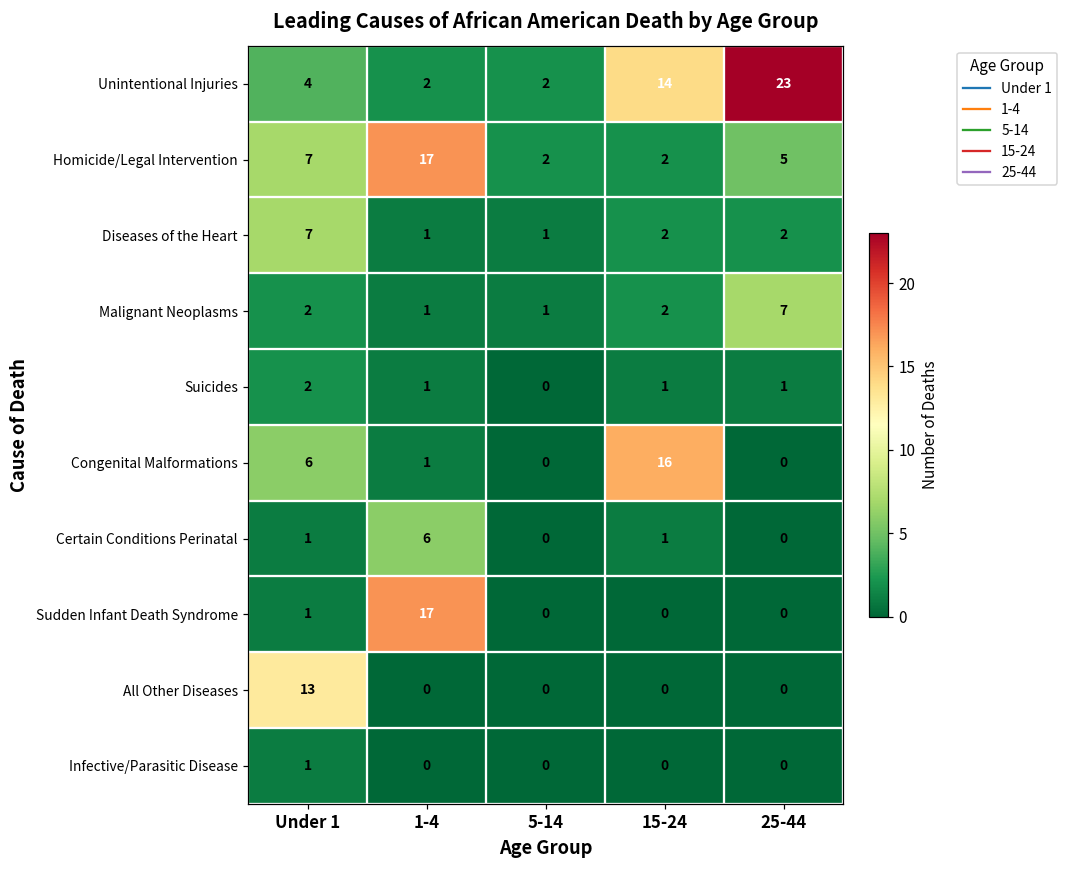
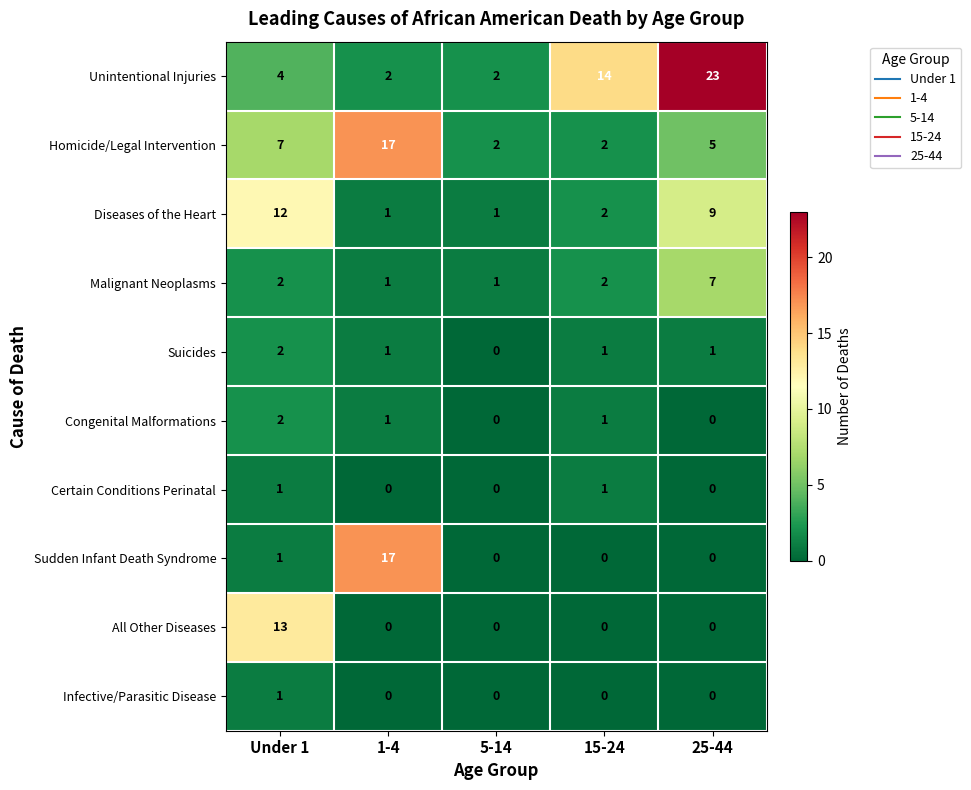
Diseases of the Heart, Under 1: 7 -> 12
Diseases of the Heart, 25-44: 2 -> 9
Congenital Malformations, Under 1: 6 -> 2
Congenital Malformations, 15-24: 16 -> 1
Certain Conditions Perinatal, 1-4: 6 -> 0
